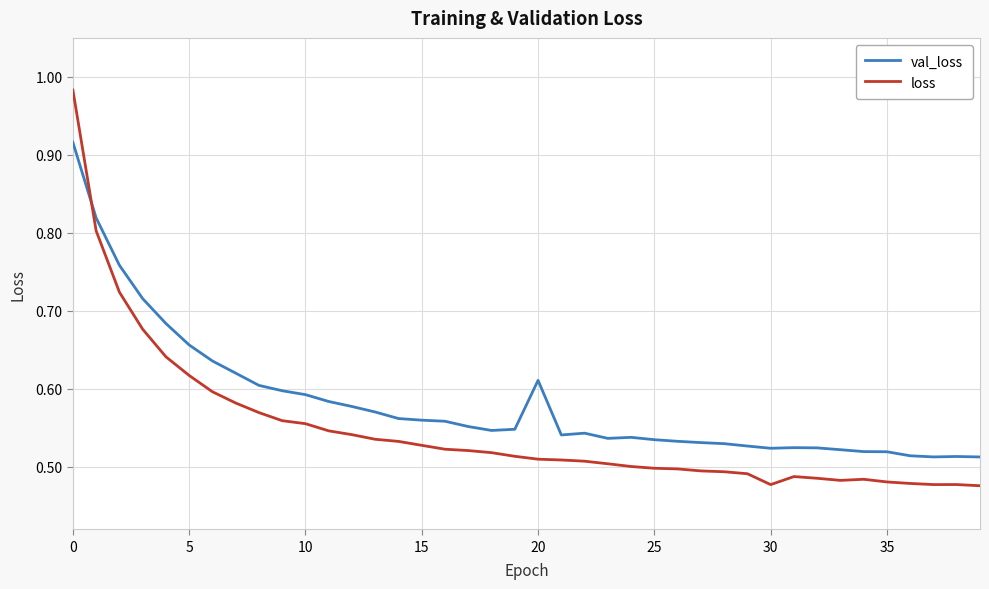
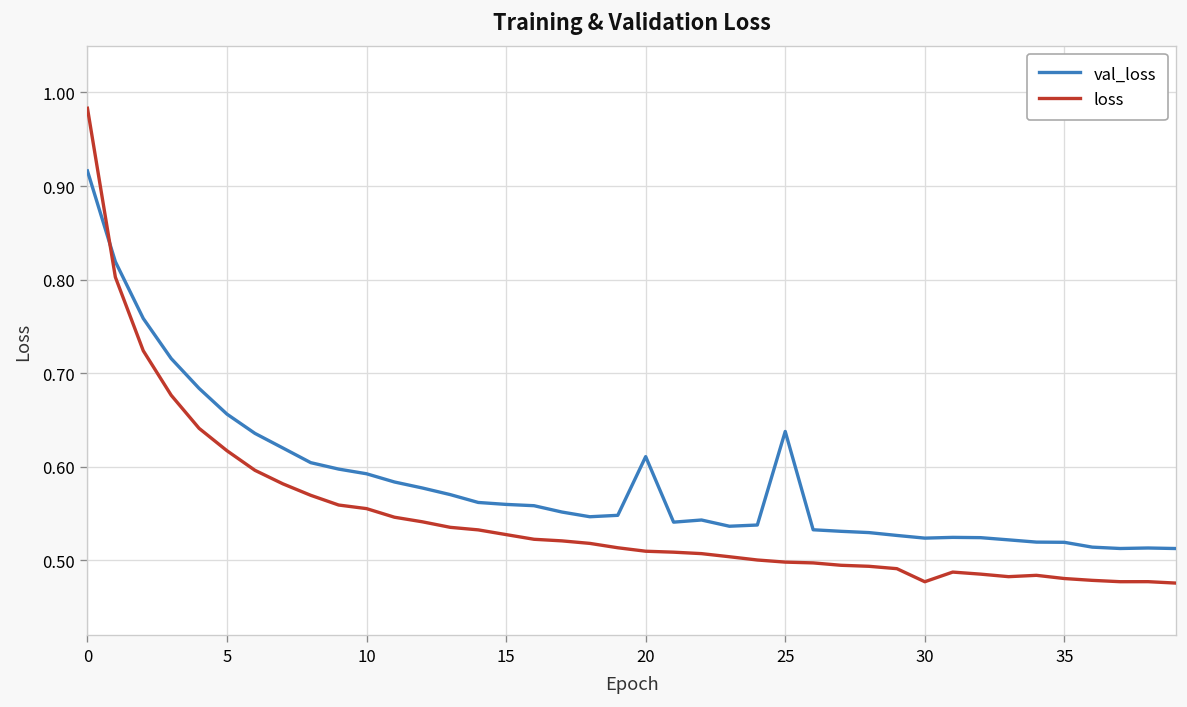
val_loss, 25: 0.53 -> 0.64
